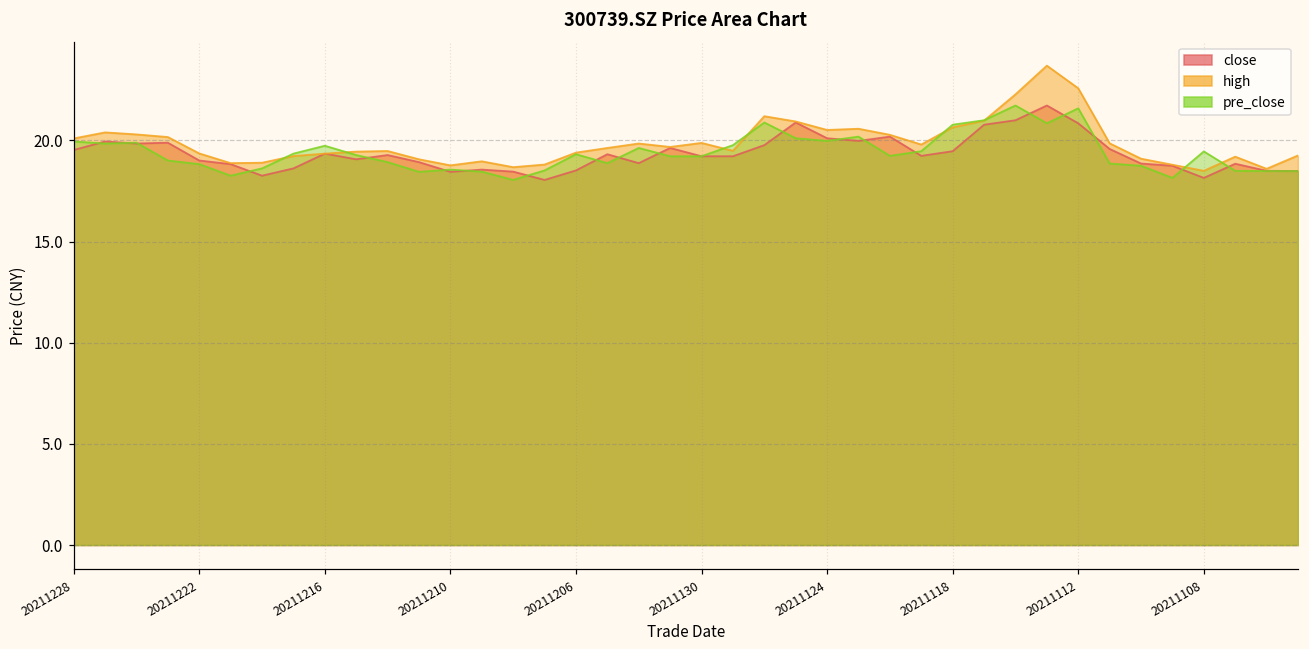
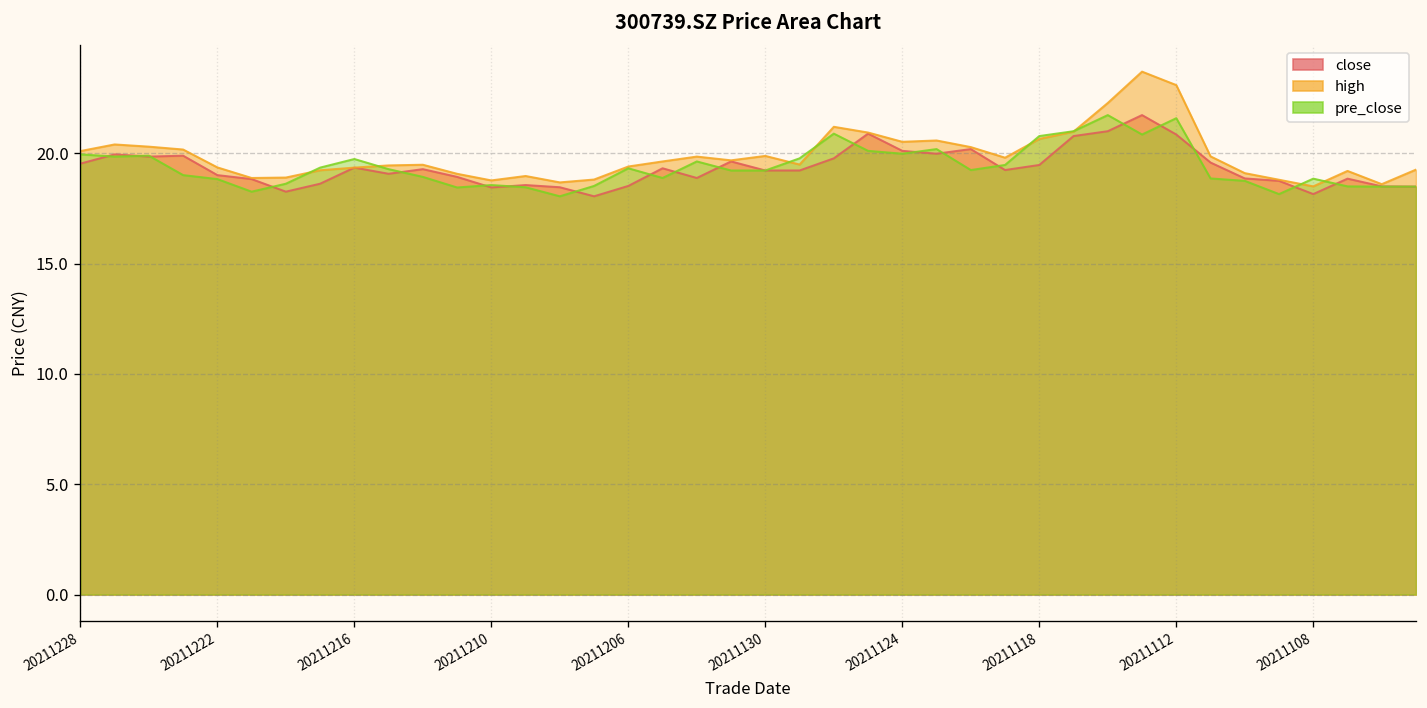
high, 20211112: 22.6 -> 23.1
pre_close, 20211108: 19.5 -> 18.9
